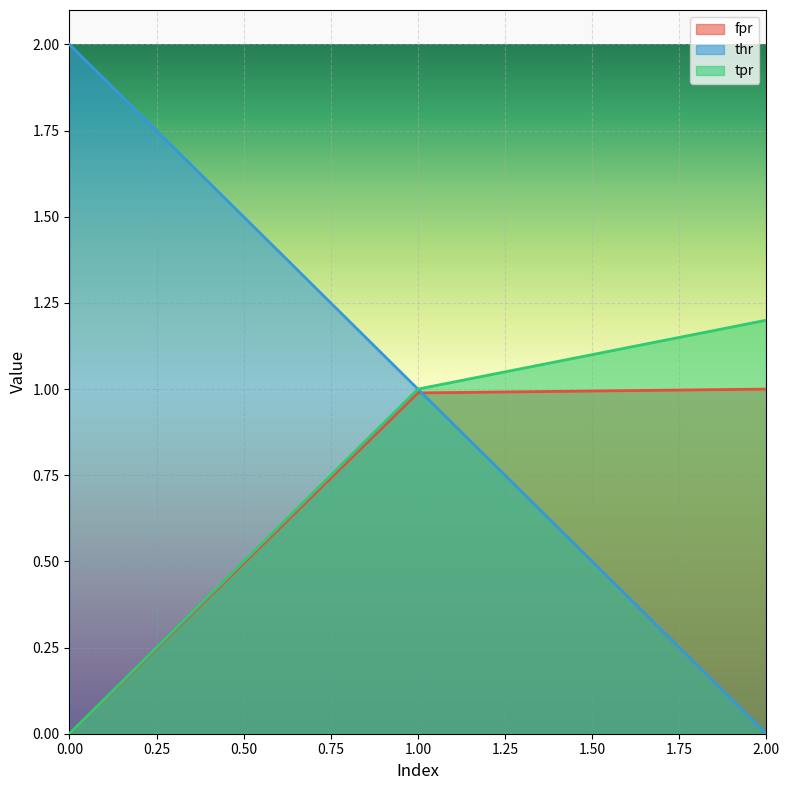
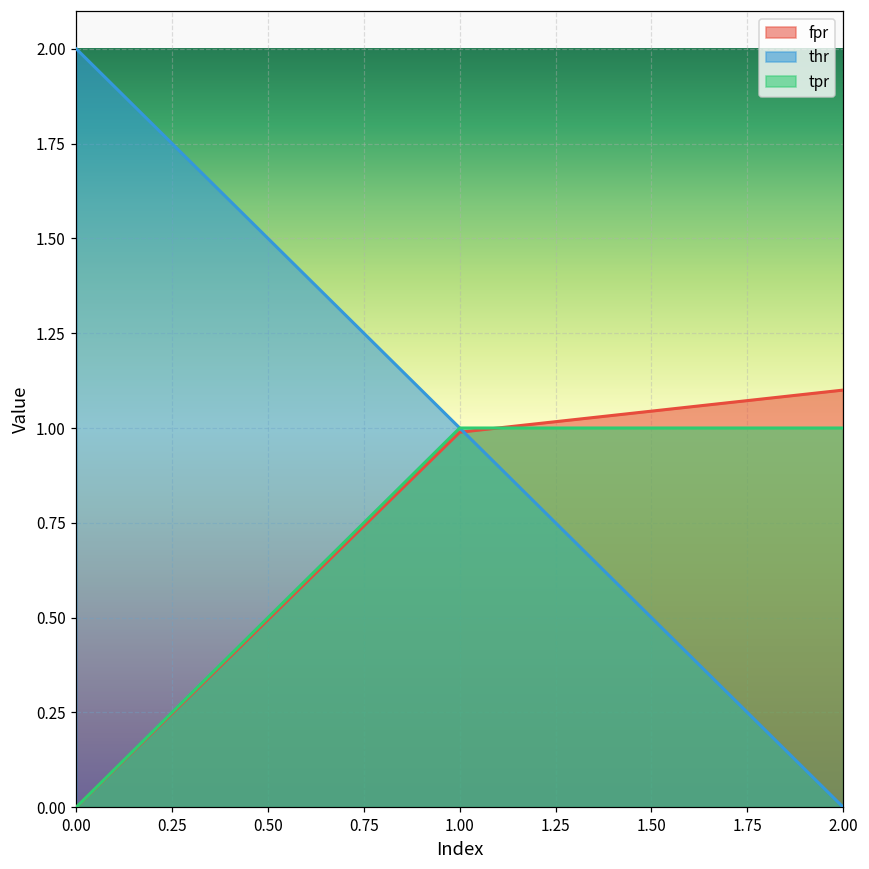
fpr, 2.00: 1.0 -> 1.1
tpr, 2.00: 1.2 -> 1.0
